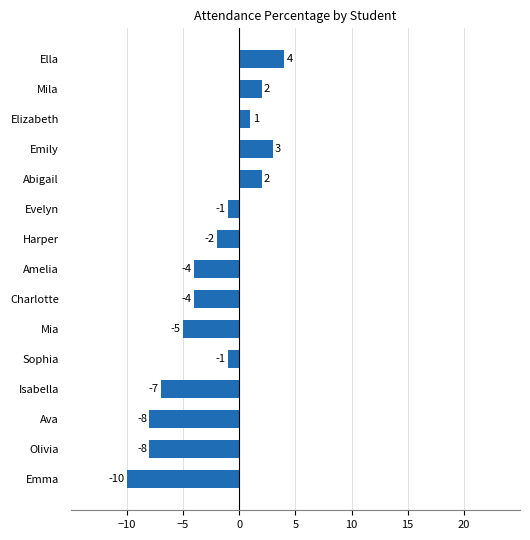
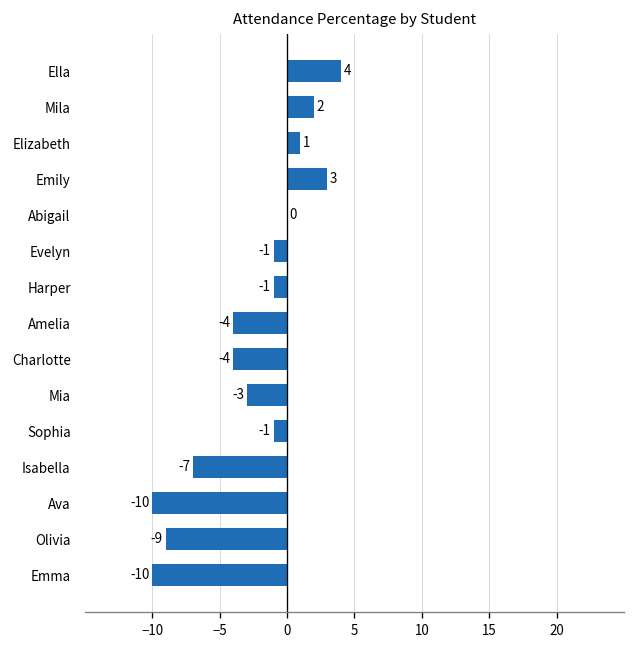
Abigail: 2 -> 0
Harper: -2 -> -1
Mia: -5 -> -3
Ava: -8 -> -10
Olivia: -8 -> -9
